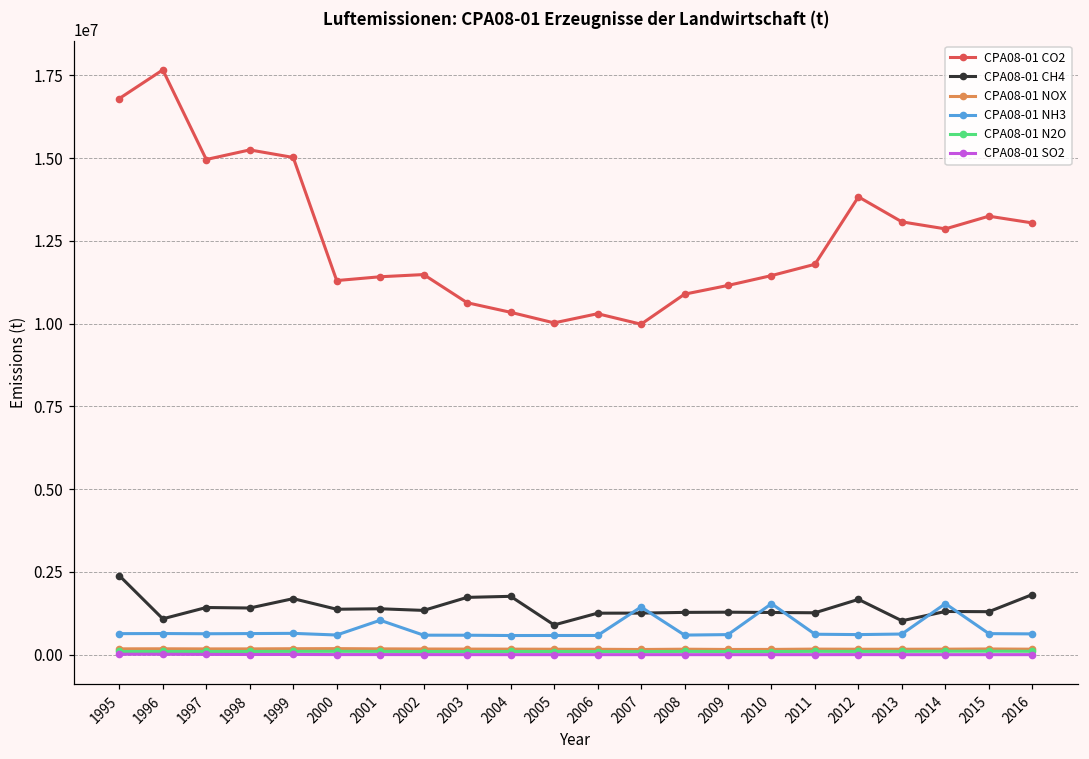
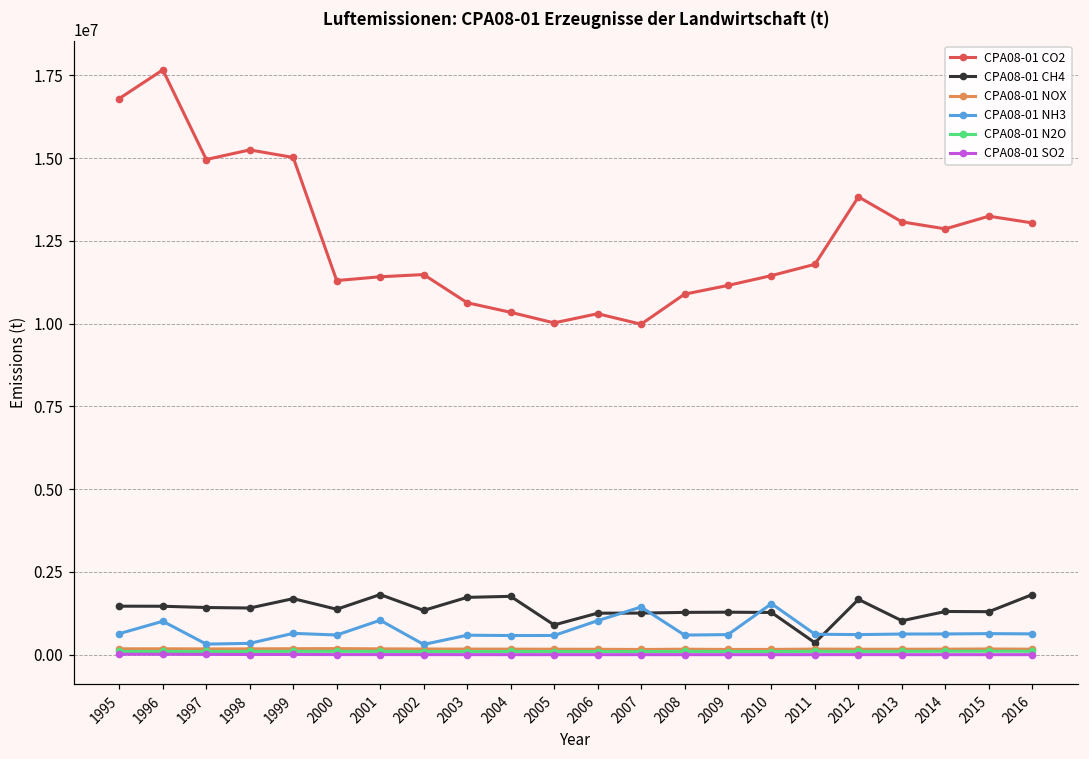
CPA08-01 CH4, 1995: 2400000 -> 1500000
CPA08-01 CH4, 1996: 1100000 -> 1500000
CPA08-01 NH3, 1996: 600000 -> 1000000
CPA08-01 NH3, 1997: 600000 -> 300000
CPA08-01 NH3, 1998: 600000 -> 300000
CPA08-01 CH4, 2001: 1400000 -> 1800000
CPA08-01 NH3, 2002: 600000 -> 300000
CPA08-01 NH3, 2006: 600000 -> 1000000
CPA08-01 CH4, 2011: 1300000 -> 400000
CPA08-01 NH3, 2014: 1500000 -> 600000
